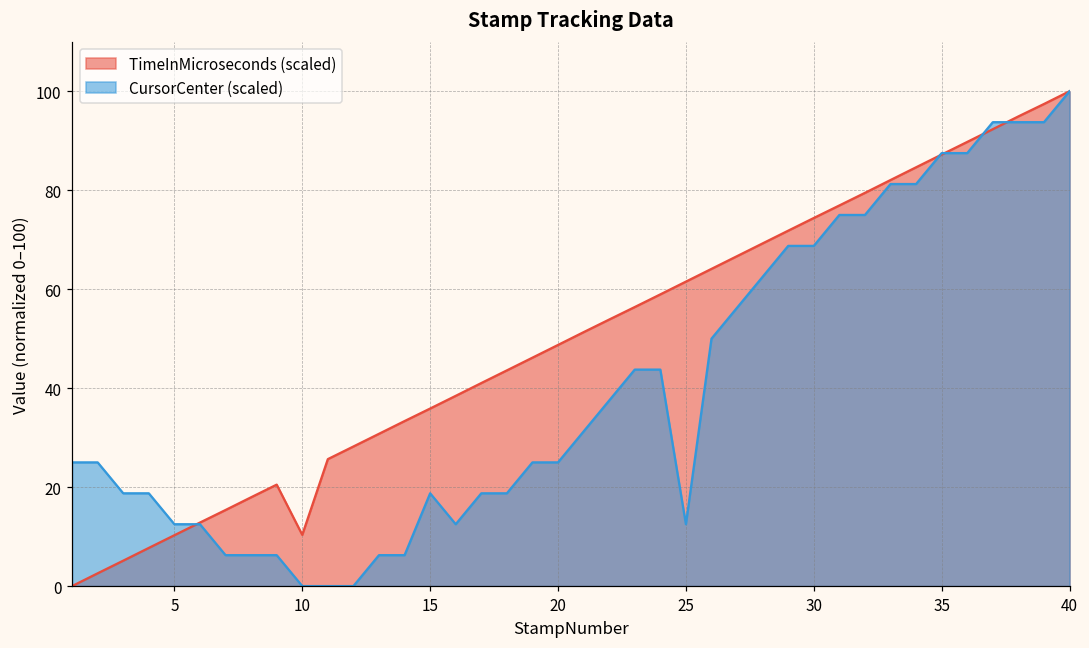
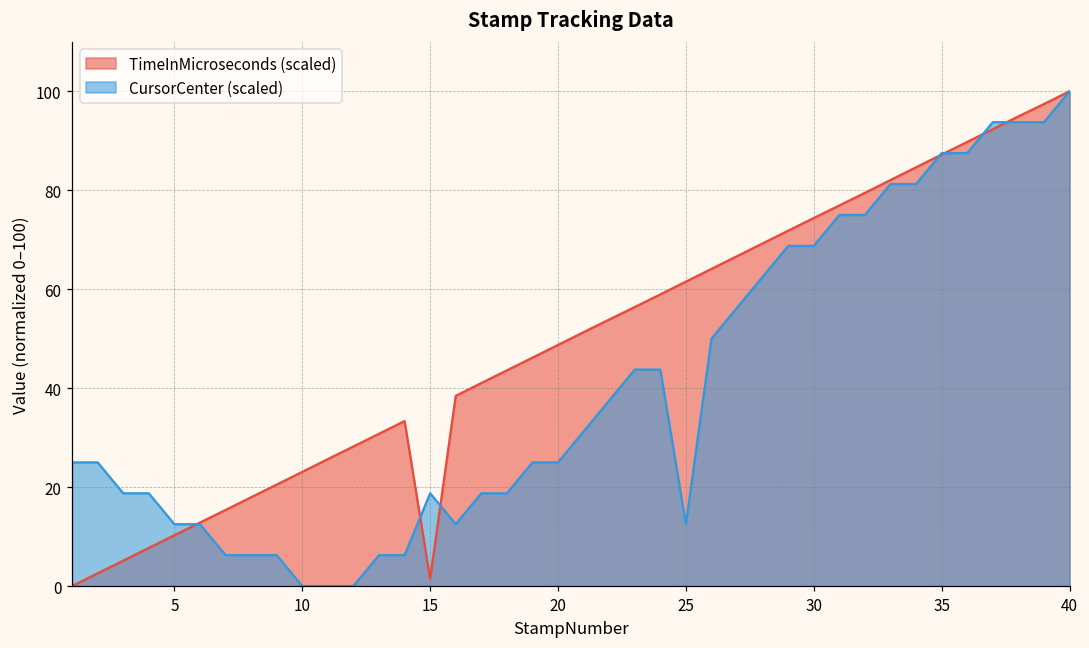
TimeInMicroseconds (scaled), 10: 10 -> 23
TimeInMicroseconds (scaled), 15: 36 -> 1
